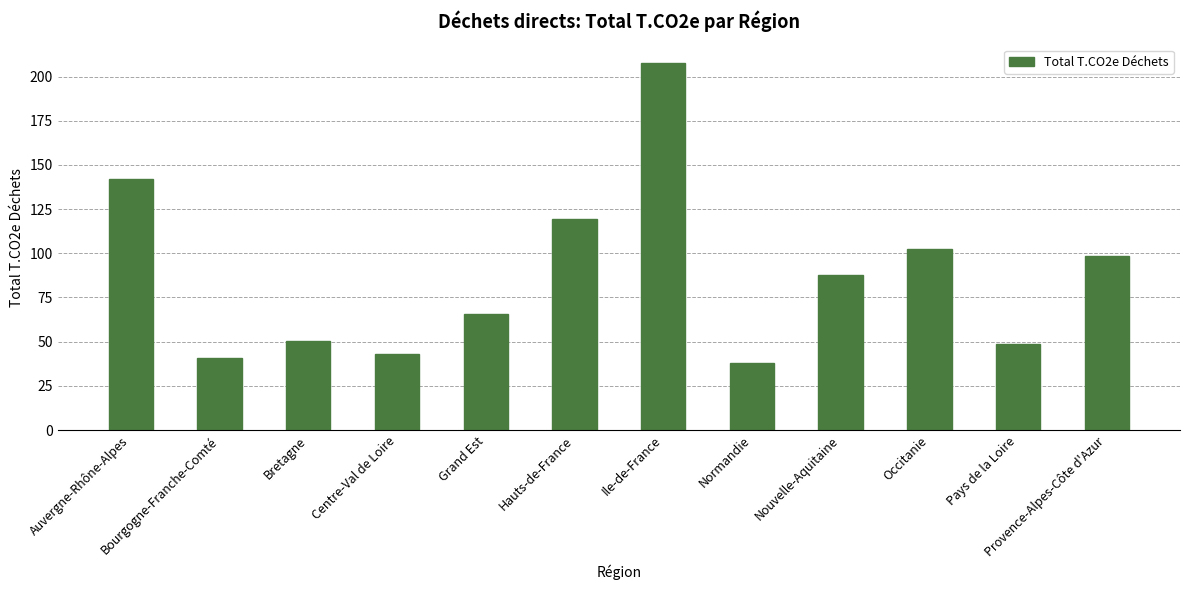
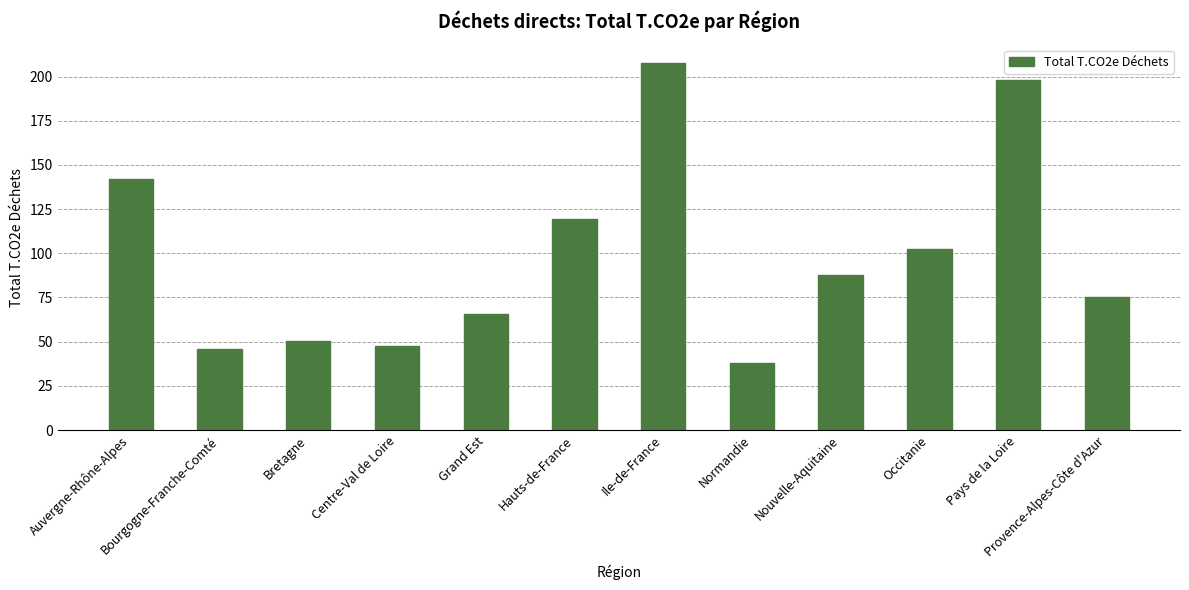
Bourgogne-Franche-Comté: 41 -> 46
Centre-Val de Loire: 43 -> 48
Pays de la Loire: 49 -> 198
Provence-Alpes-Côte d'Azur: 99 -> 75
